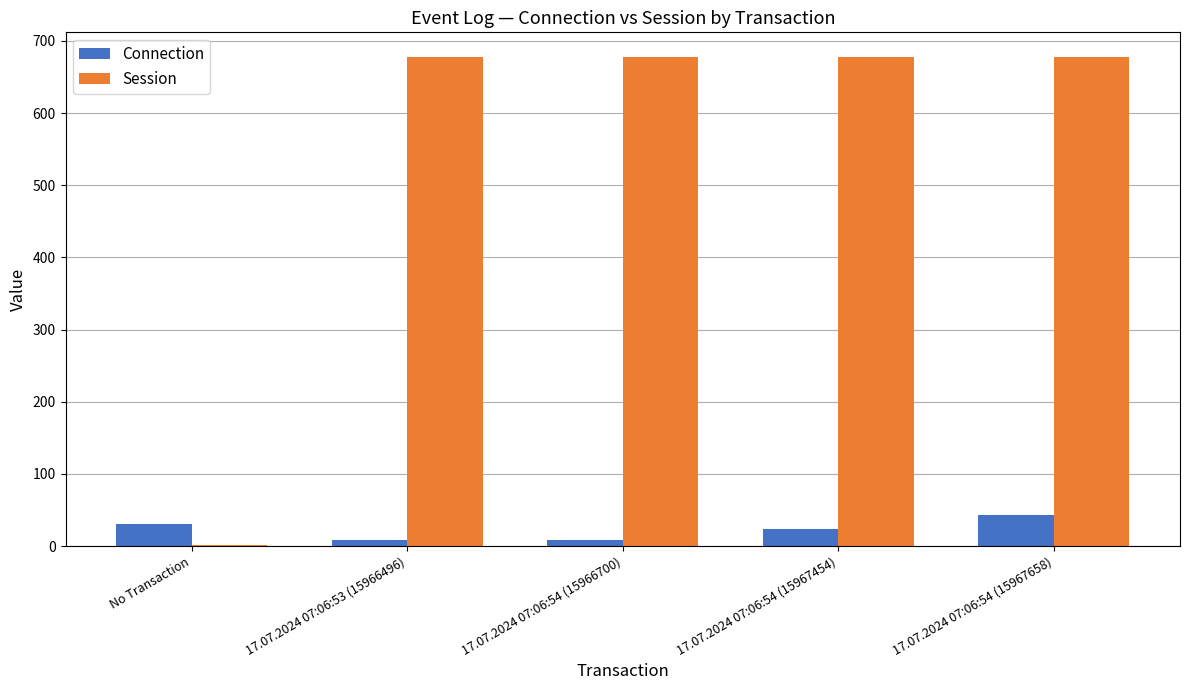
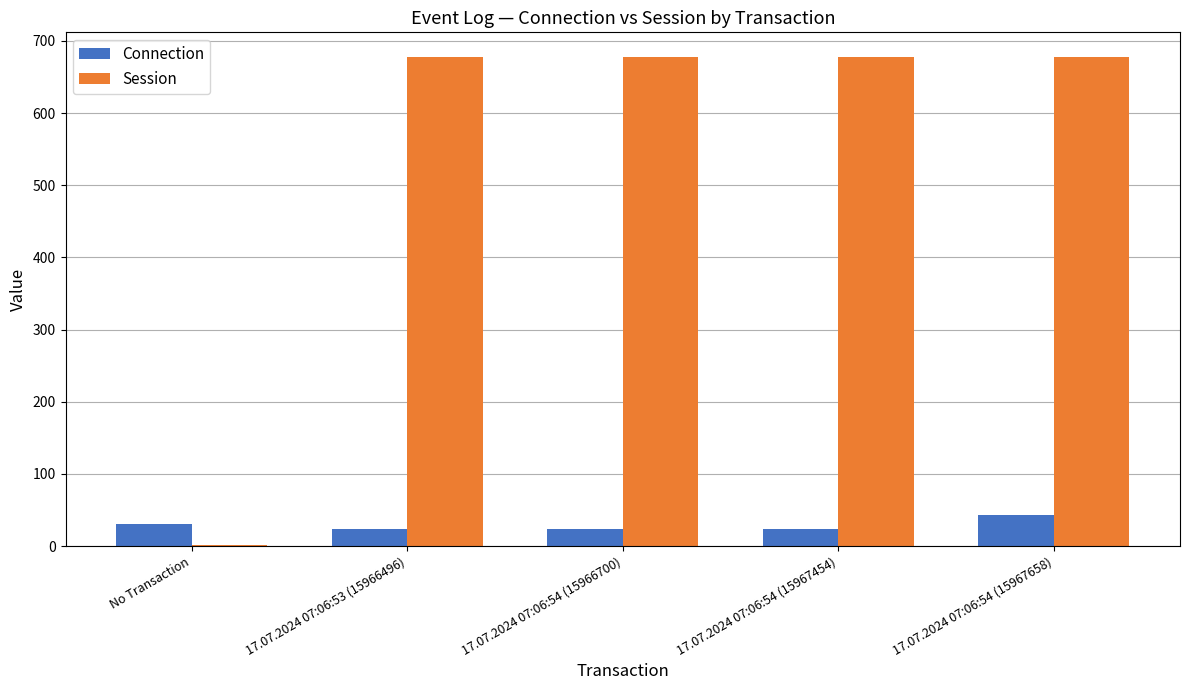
Connection, 17.07.2024 07:06:53 (15966496): 10 -> 20
Connection, 17.07.2024 07:06:54 (15966700): 10 -> 20
